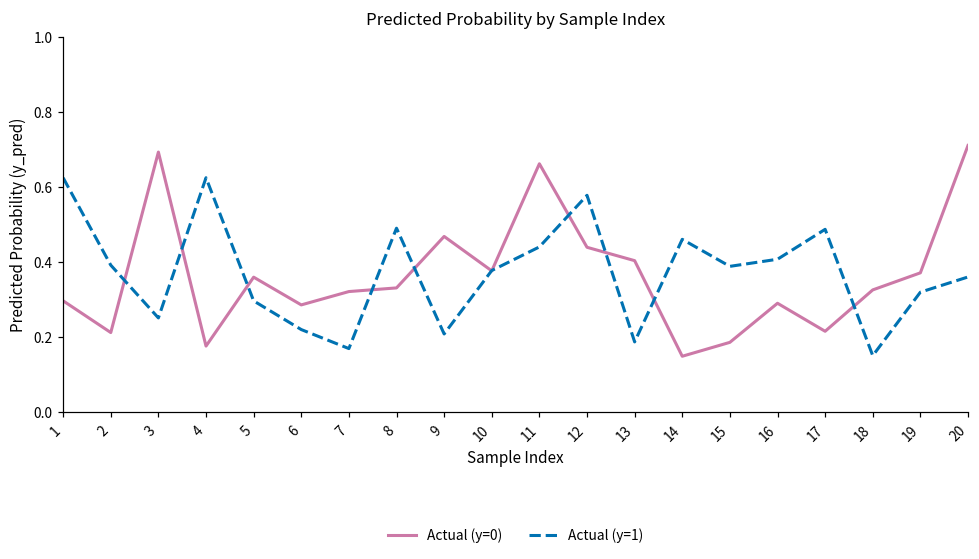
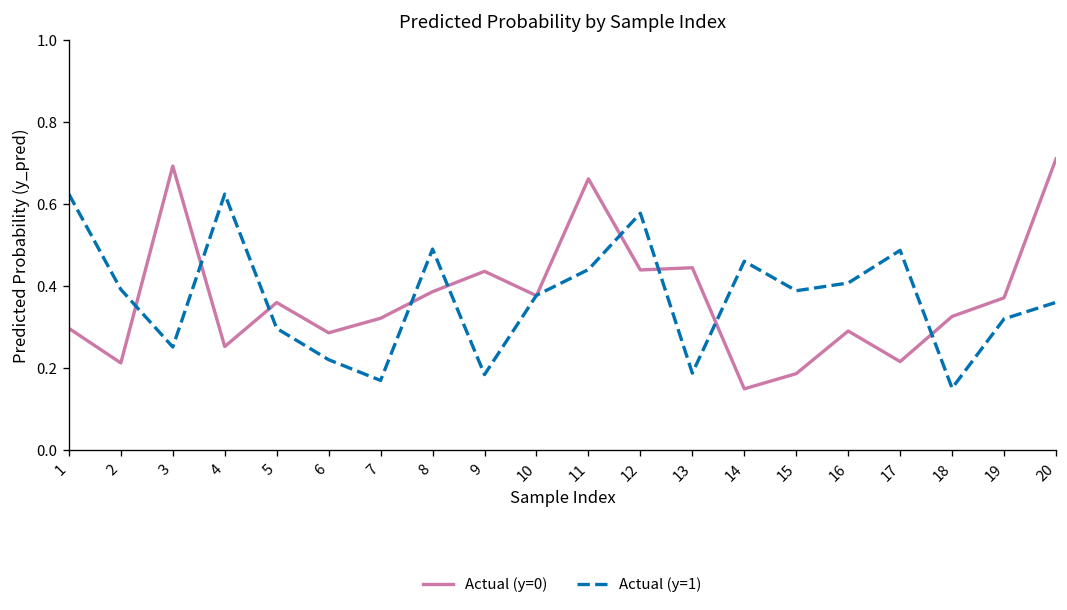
Actual (y=0), 4: 0.18 -> 0.25
Actual (y=0), 8: 0.33 -> 0.39
Actual (y=0), 9: 0.47 -> 0.44
Actual (y=1), 9: 0.21 -> 0.18
Actual (y=0), 13: 0.40 -> 0.44
